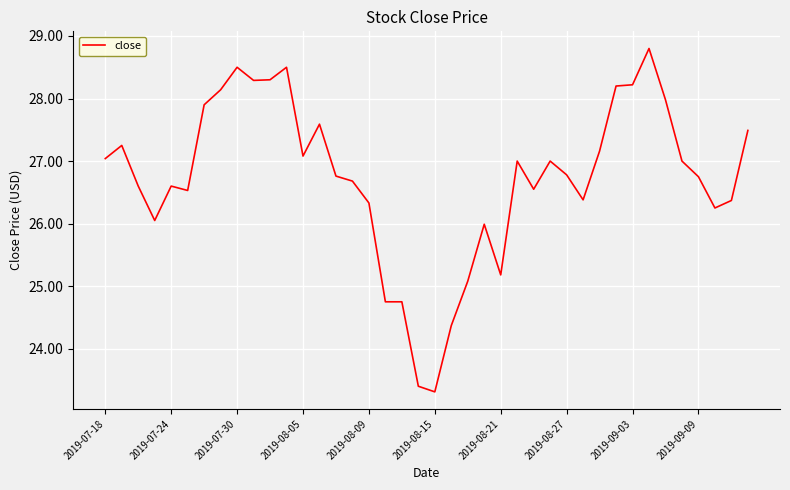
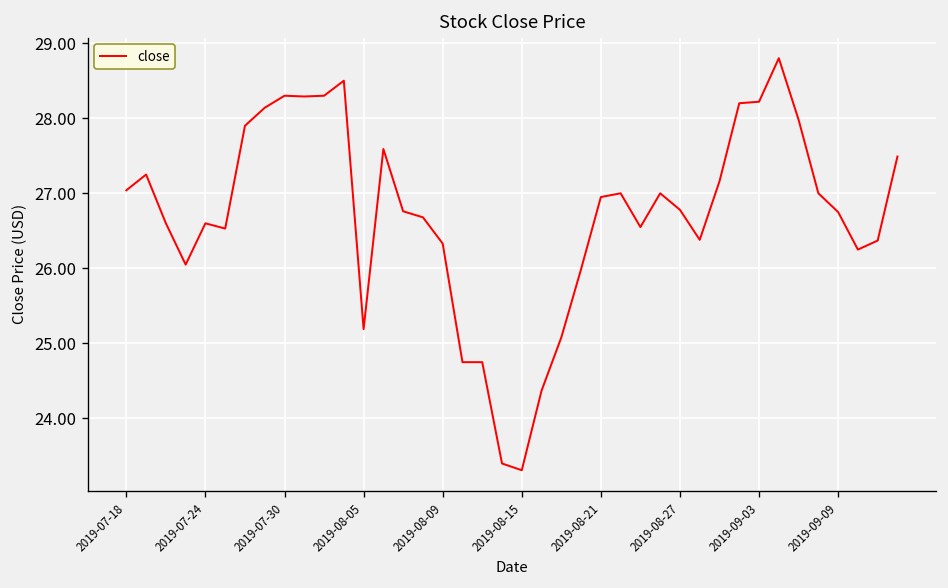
2019-07-30: 28.5 -> 28.3
2019-08-05: 27.1 -> 25.2
2019-08-21: 25.2 -> 27.0
